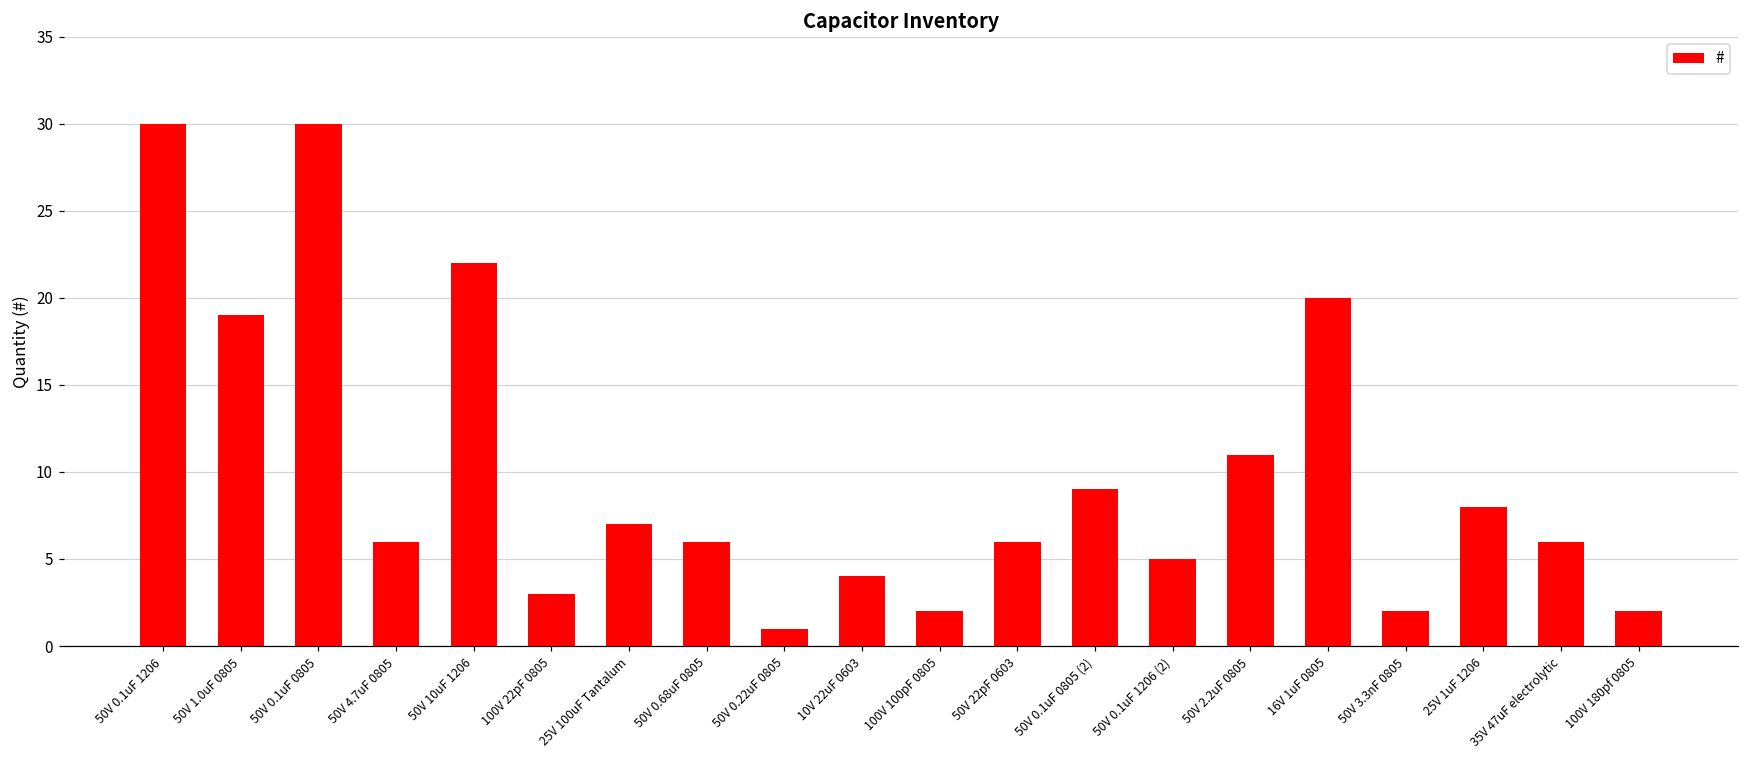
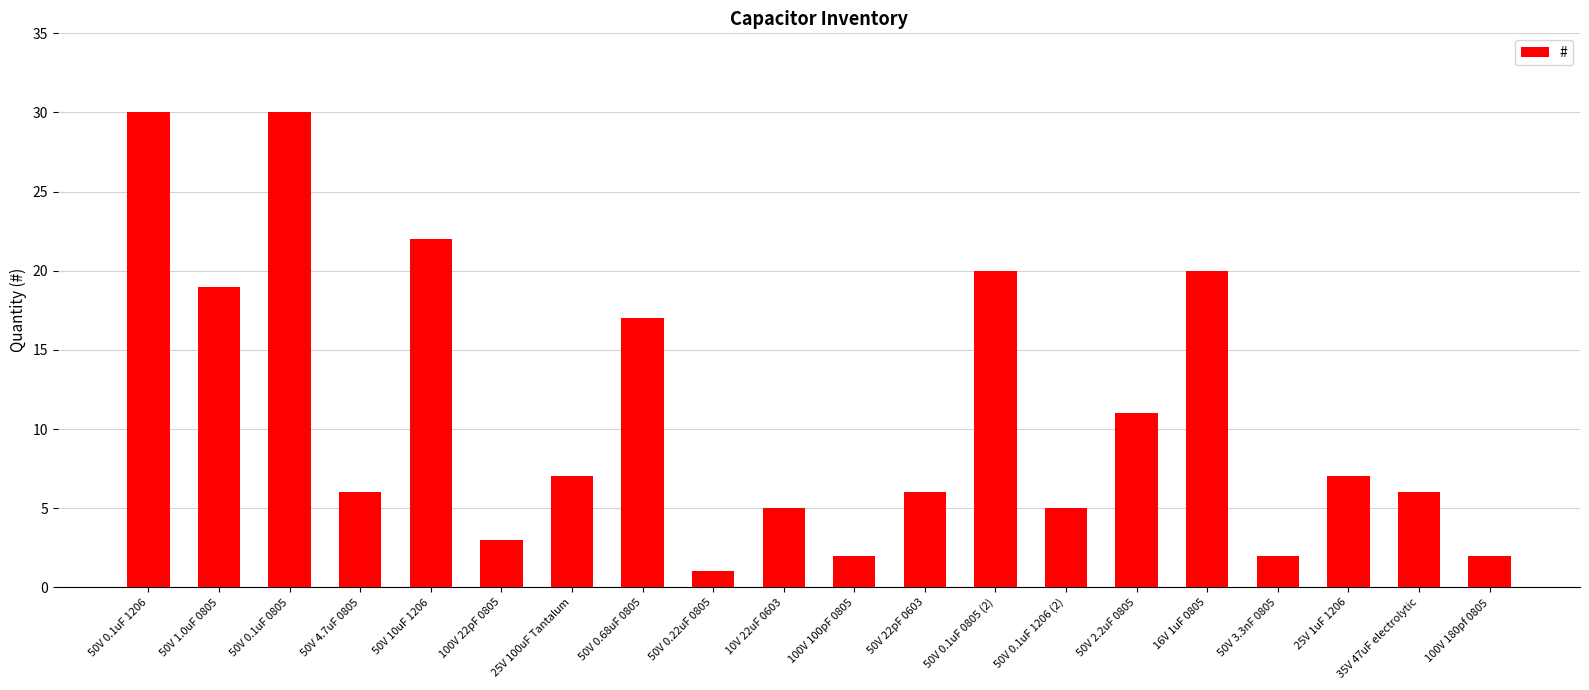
50V 0.68uF 0805: 6 -> 17
10V 22uF 0603: 4 -> 5
50V 0.1uF 0805 (2): 9 -> 20
25V 1uF 1206: 8 -> 7
